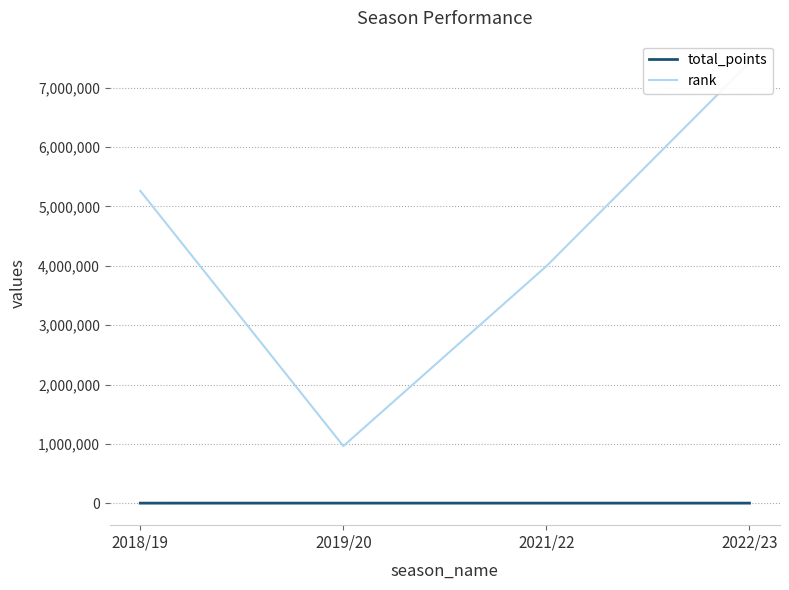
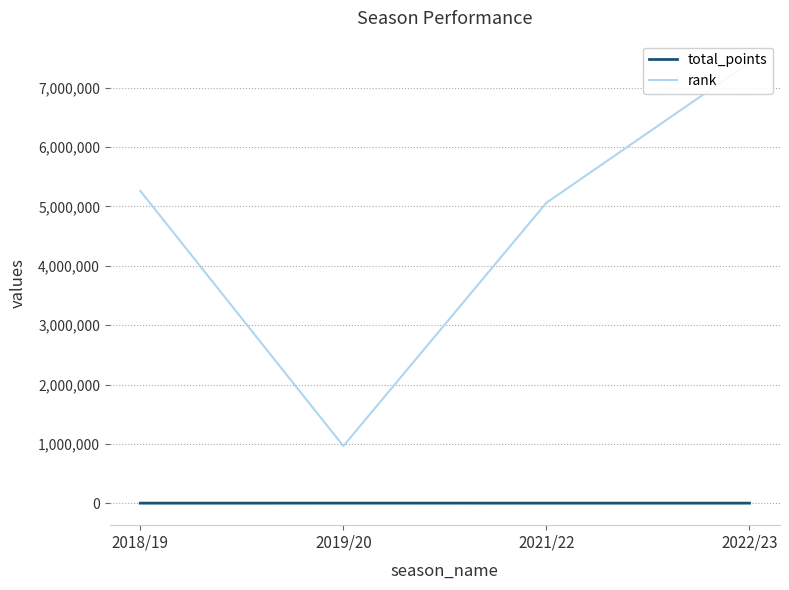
rank, 2021/22: 4,000,000 -> 5,100,000
